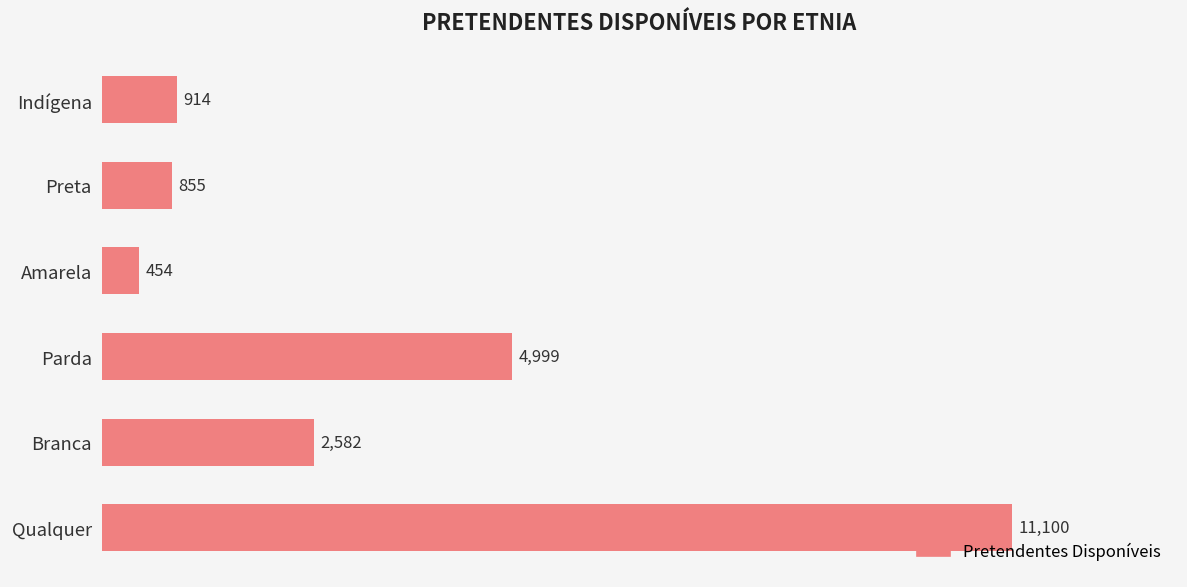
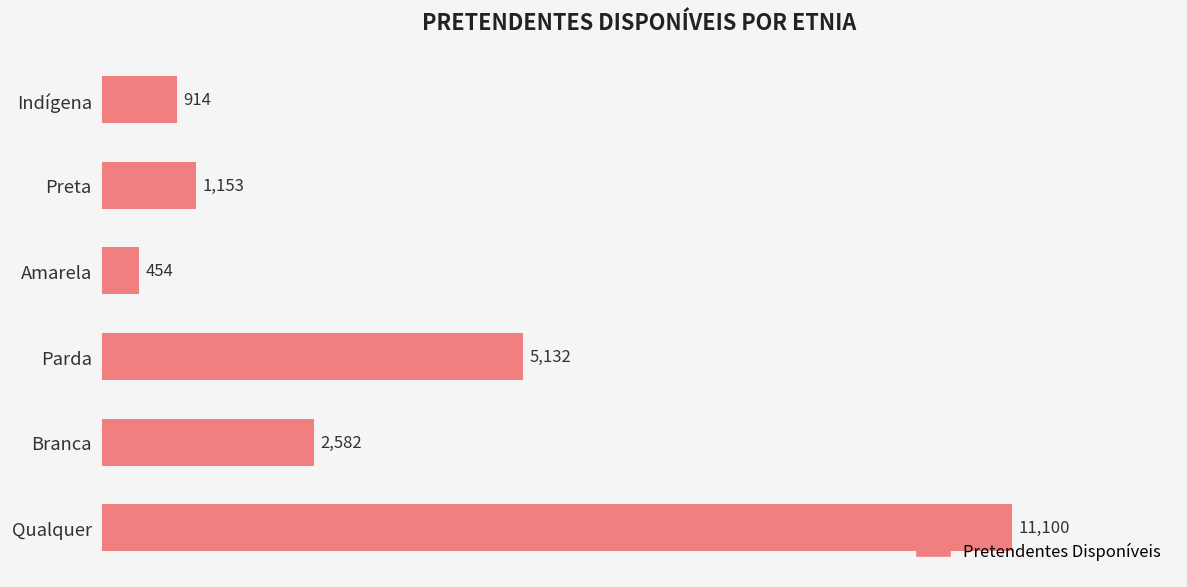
Preta: 855 -> 1,153
Parda: 4,999 -> 5,132
